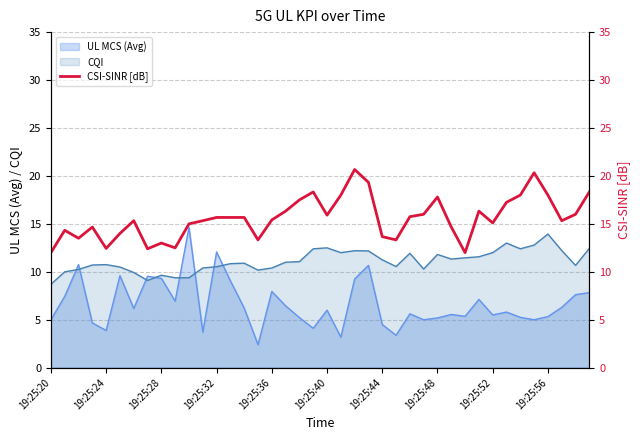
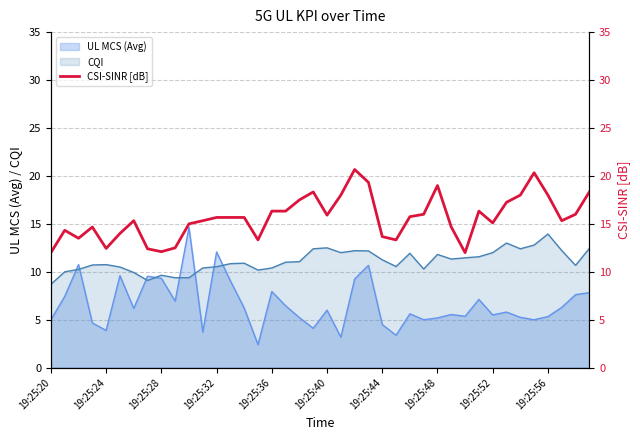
CSI-SINR [dB], 19:25:28: 13 -> 12
CSI-SINR [dB], 19:25:36: 15 -> 16
CSI-SINR [dB], 19:25:48: 18 -> 19
